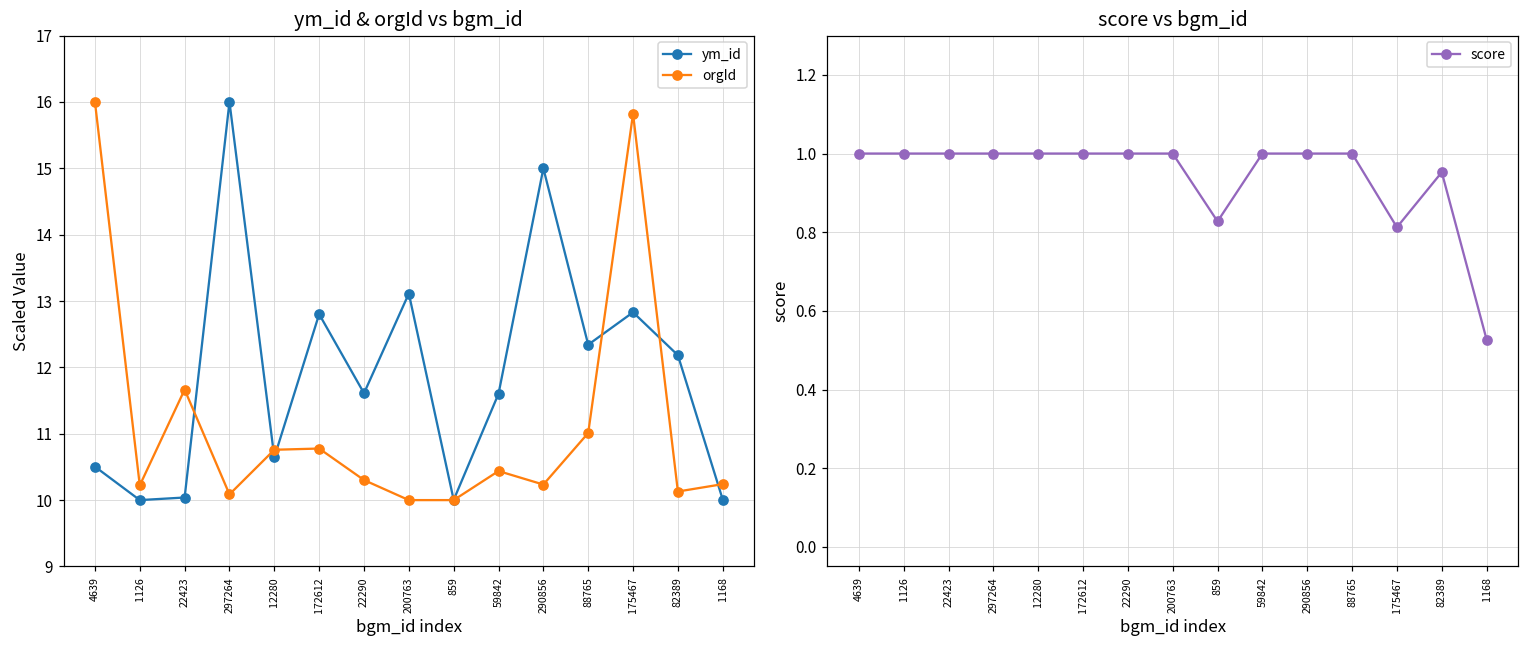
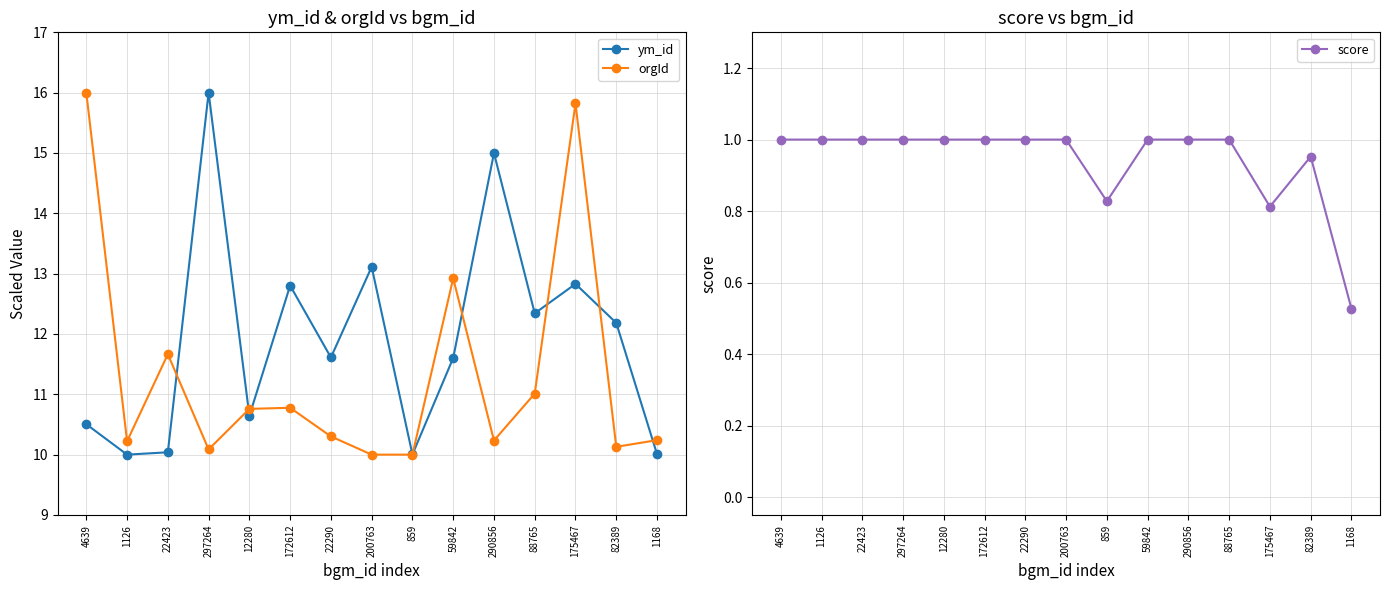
ym_id & orgId vs bgm_id, orgId, 59842: 10.4 -> 12.9
